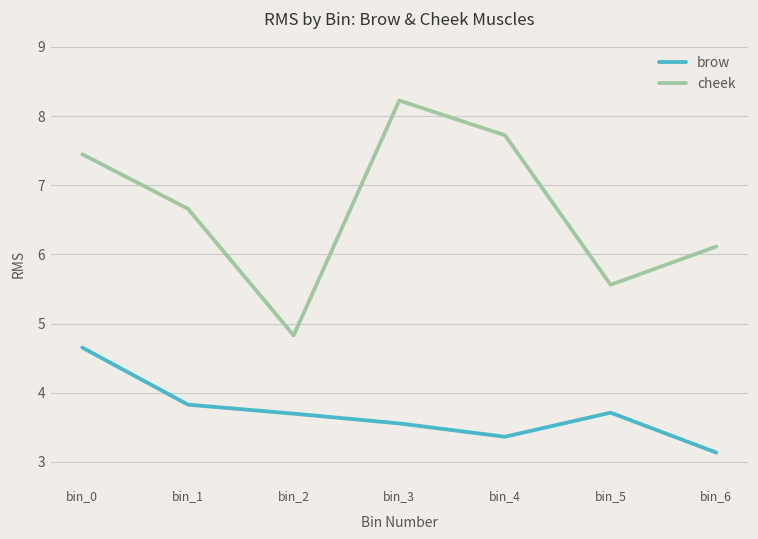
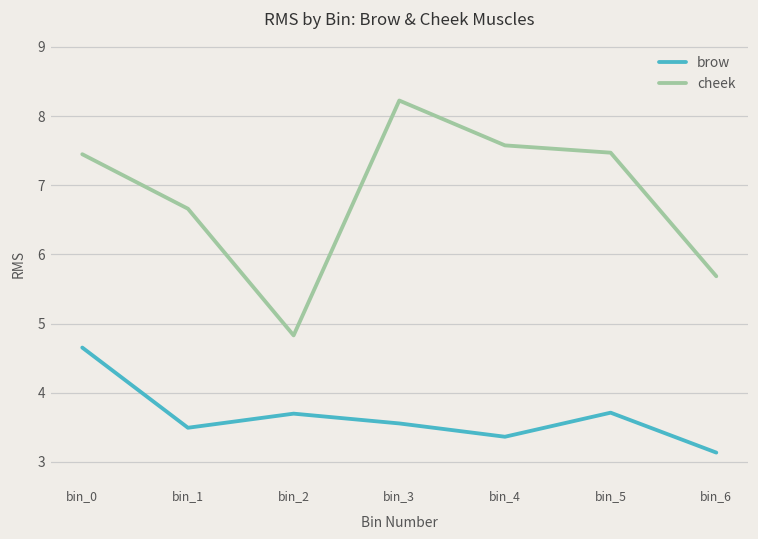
brow, bin_1: 3.8 -> 3.5
cheek, bin_4: 7.7 -> 7.6
cheek, bin_5: 5.6 -> 7.5
cheek, bin_6: 6.1 -> 5.7
